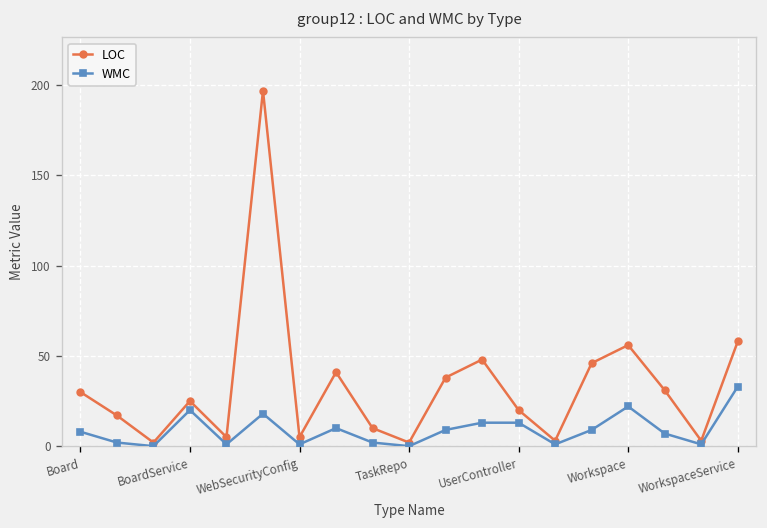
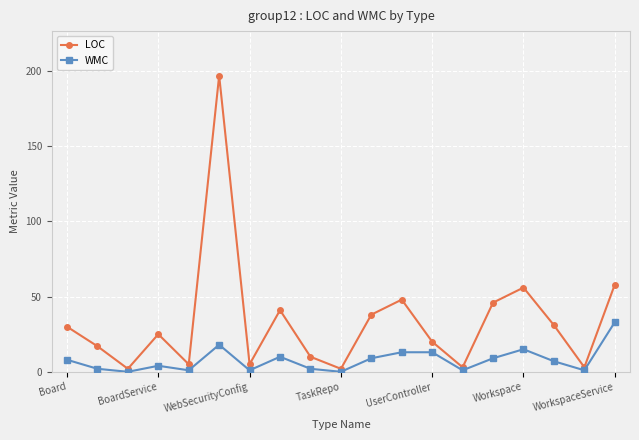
WMC, BoardService: 20 -> 4
WMC, Workspace: 22 -> 15
